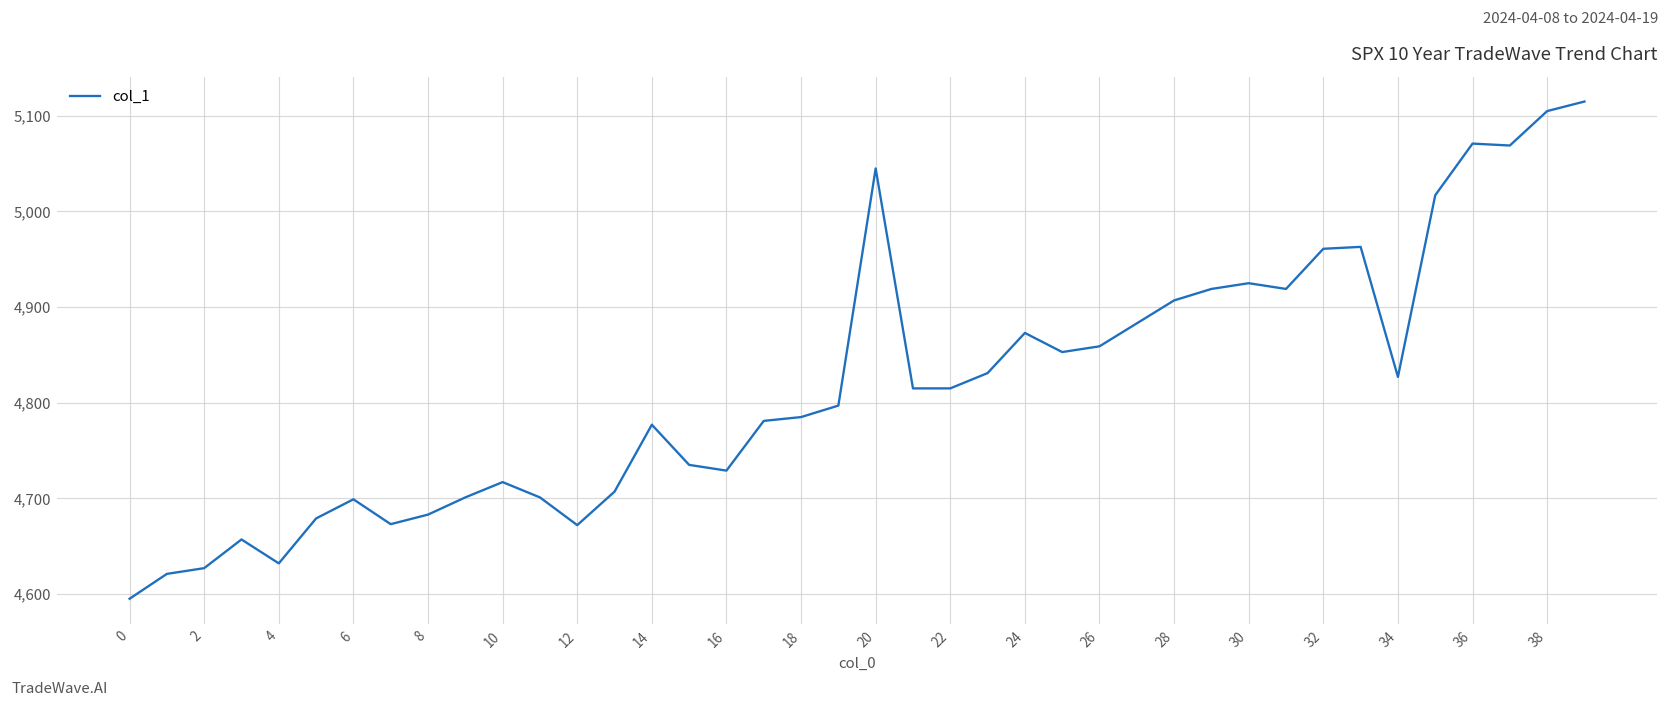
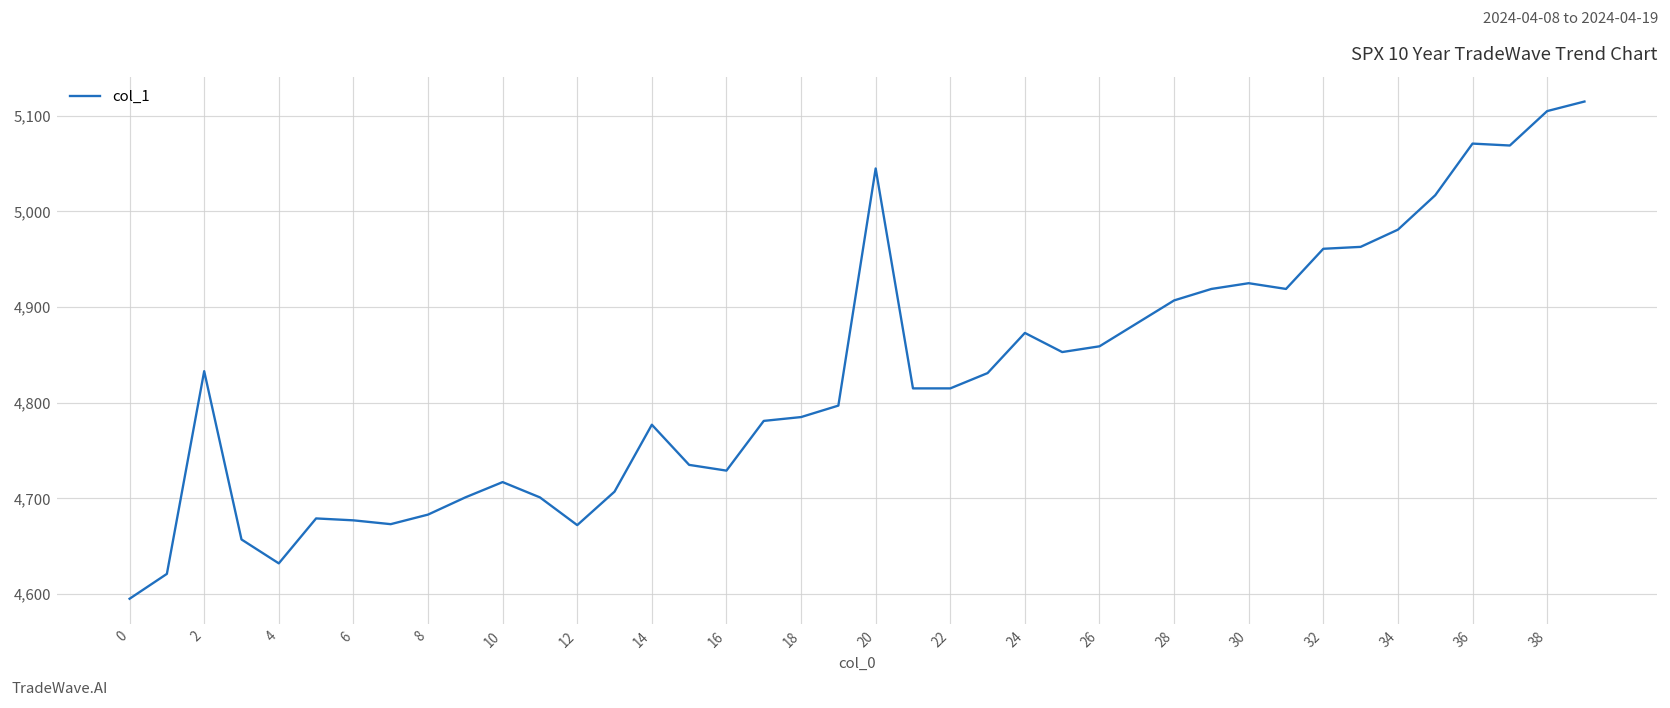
2: 4,630 -> 4,830
6: 4,700 -> 4,680
34: 4,830 -> 4,980
